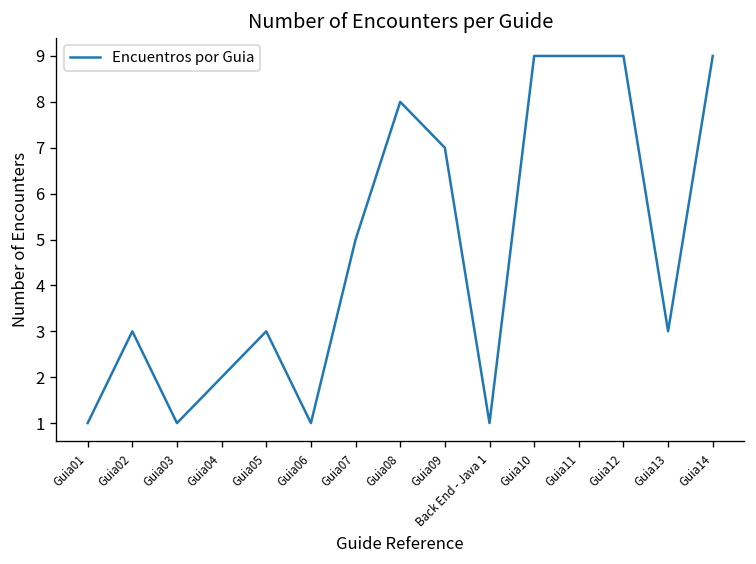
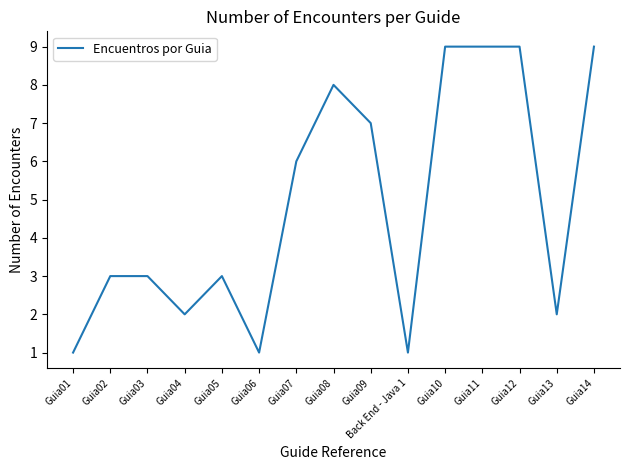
Guia03: 1 -> 3
Guia07: 5 -> 6
Guia13: 3 -> 2
